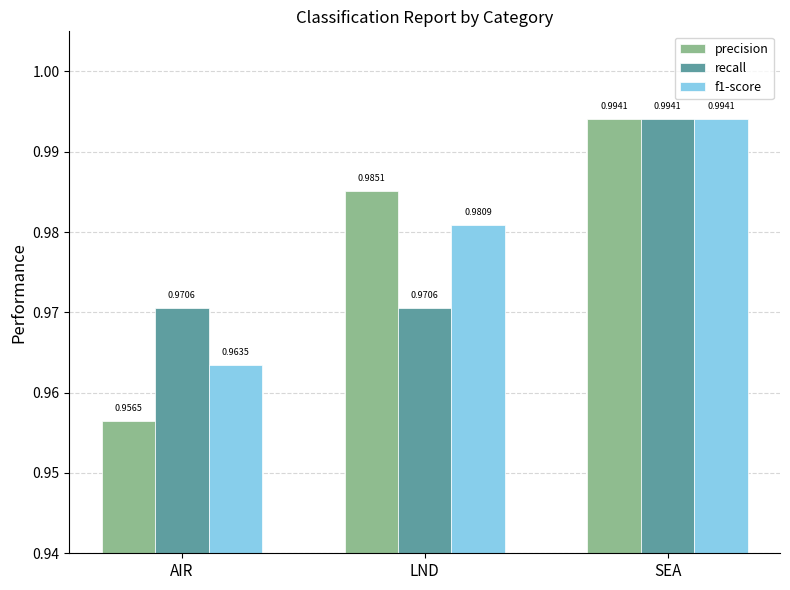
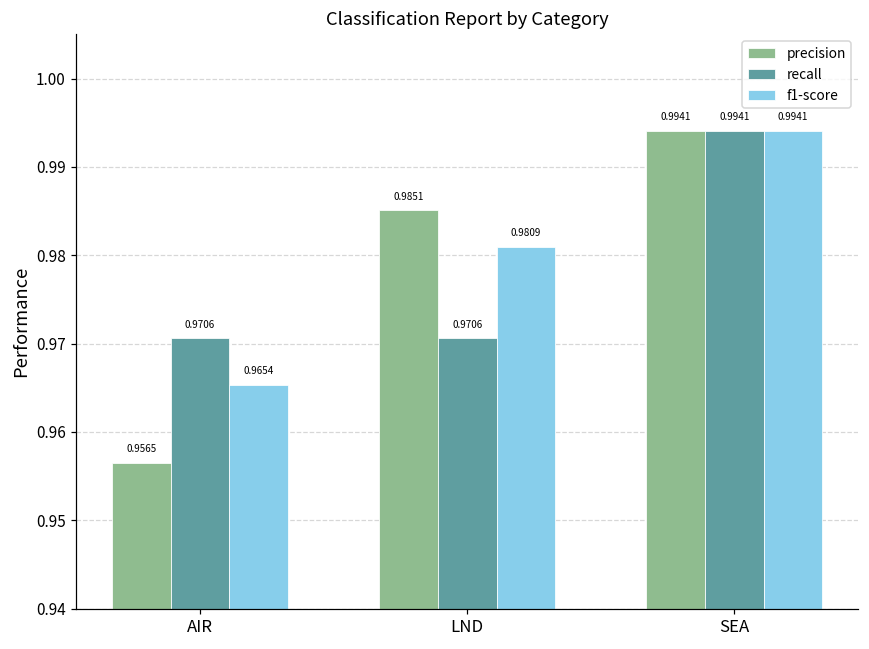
f1-score, AIR: 0.9635 -> 0.9654
